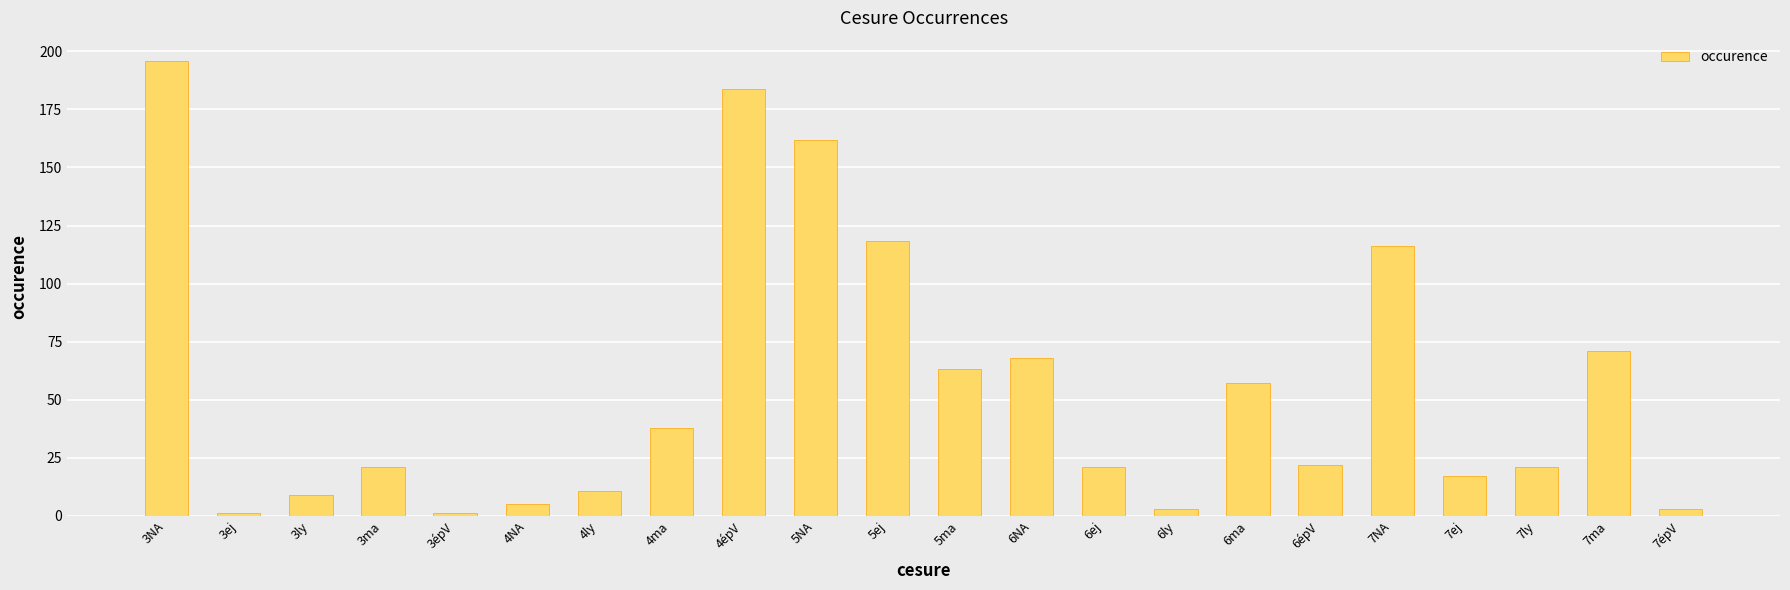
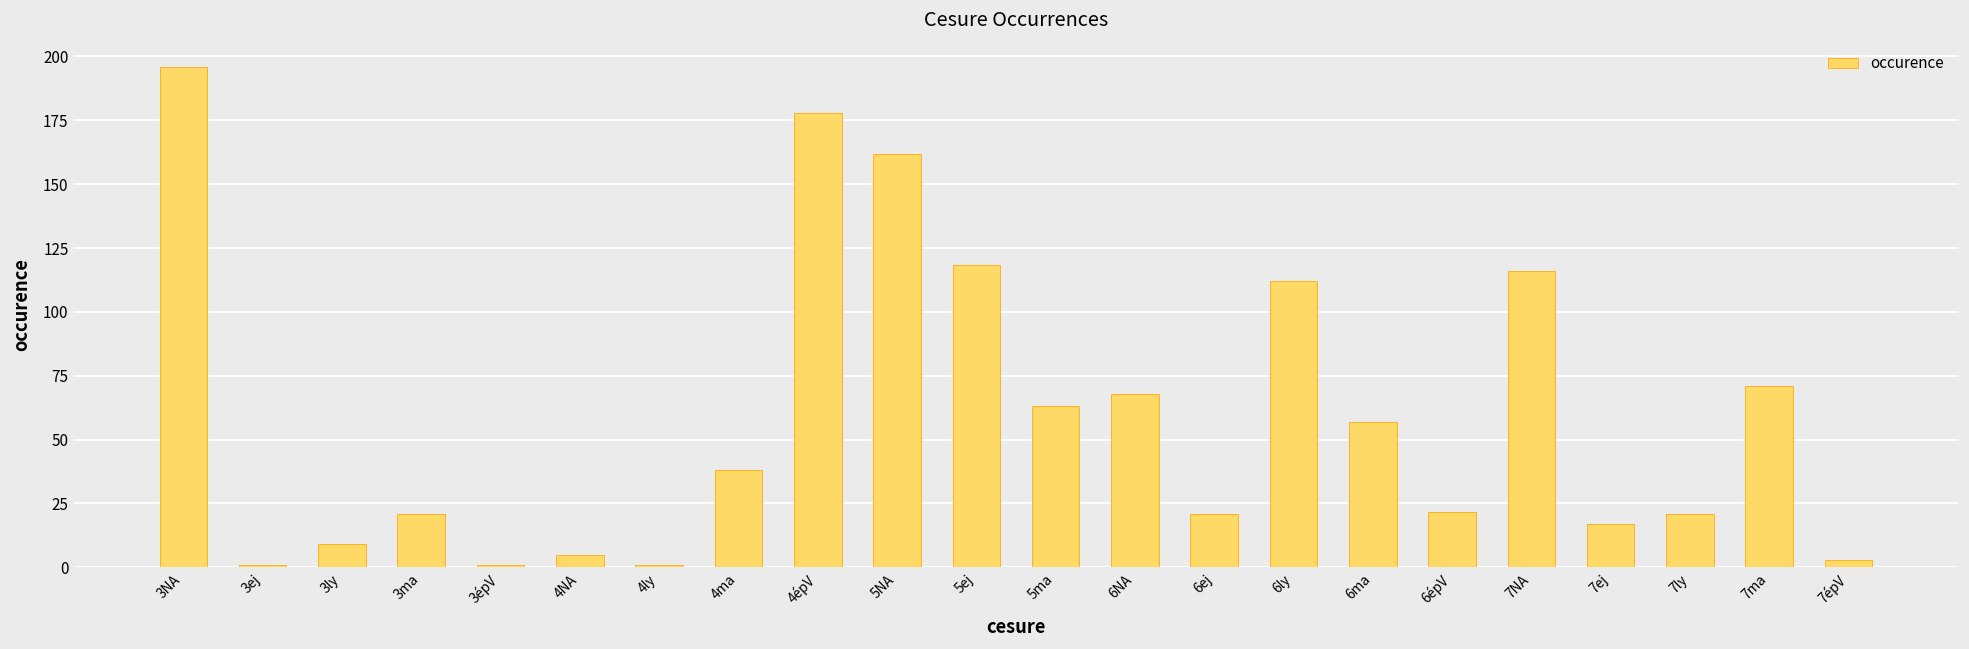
4ly: 11 -> 1
4épV: 184 -> 178
6ly: 3 -> 112
